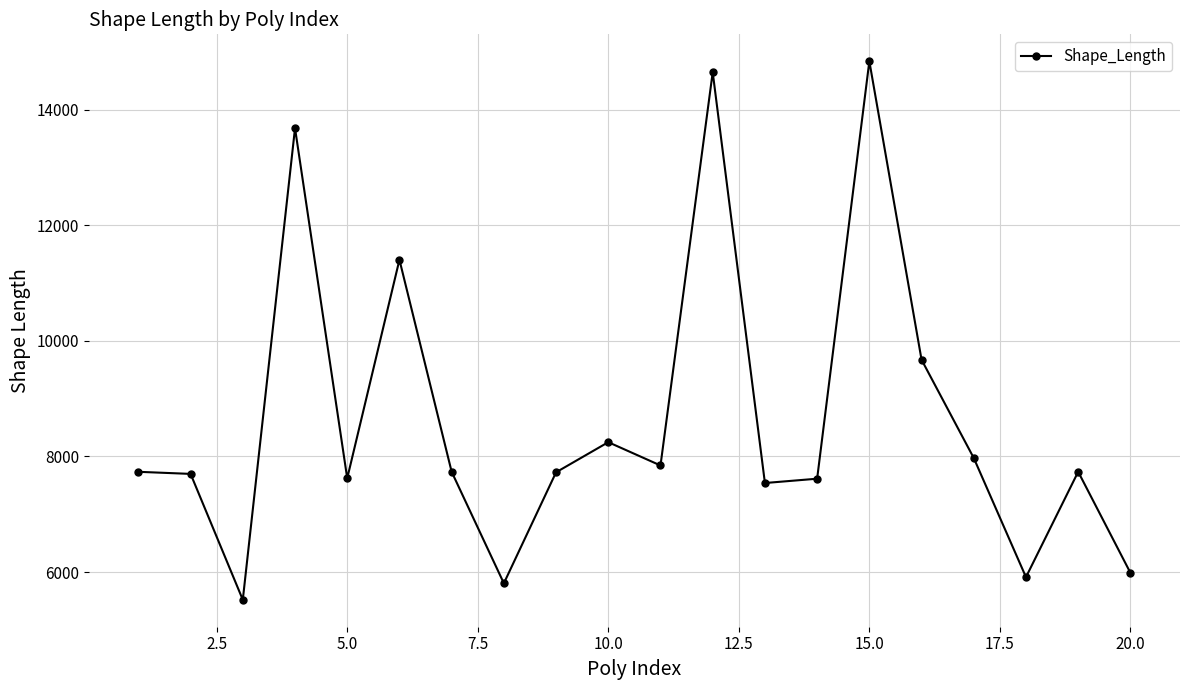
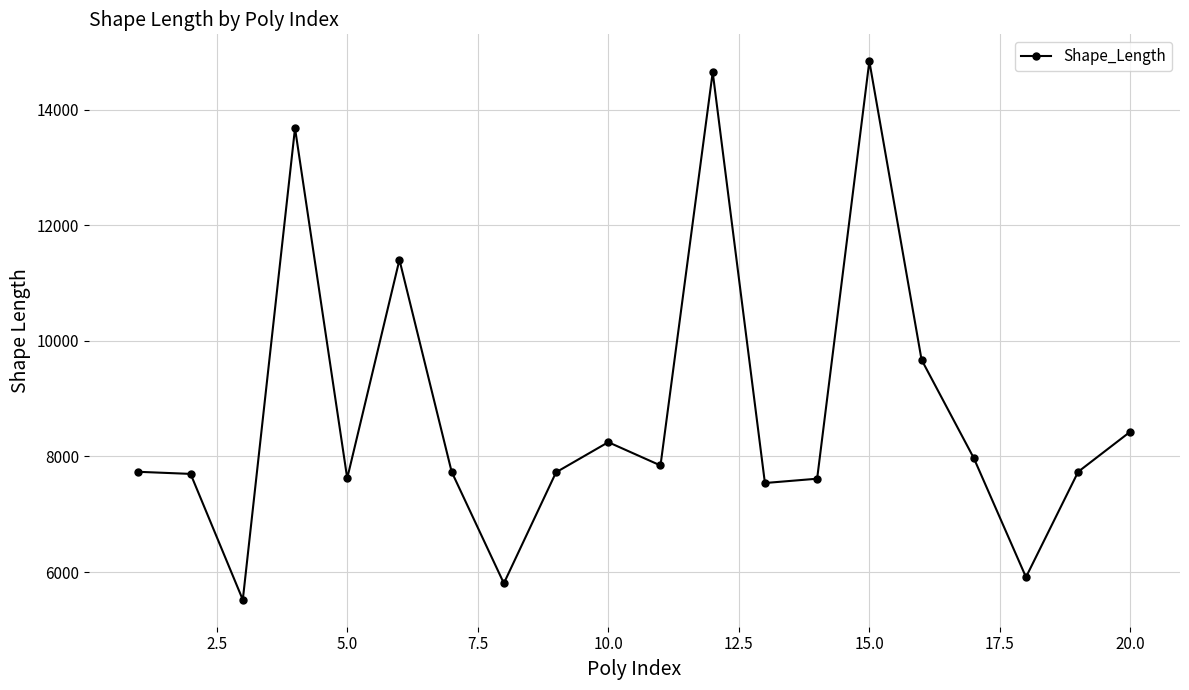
20.0: 6000 -> 8400
